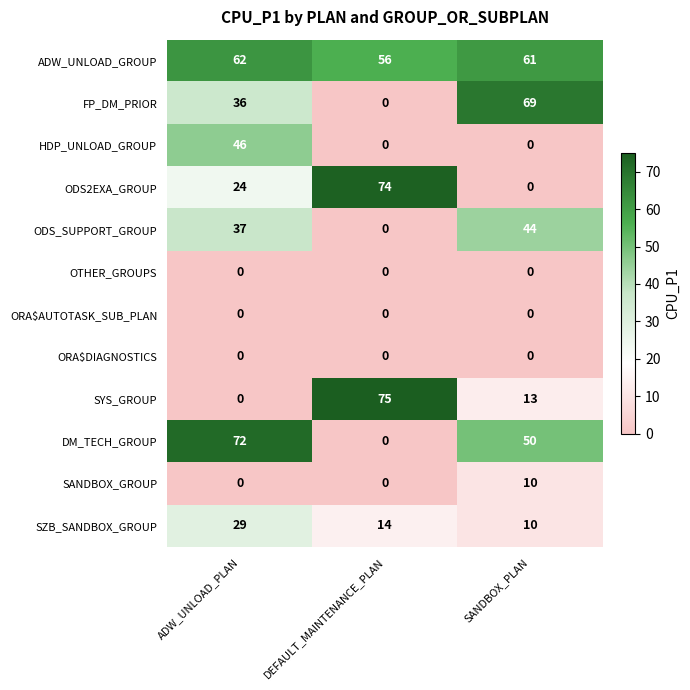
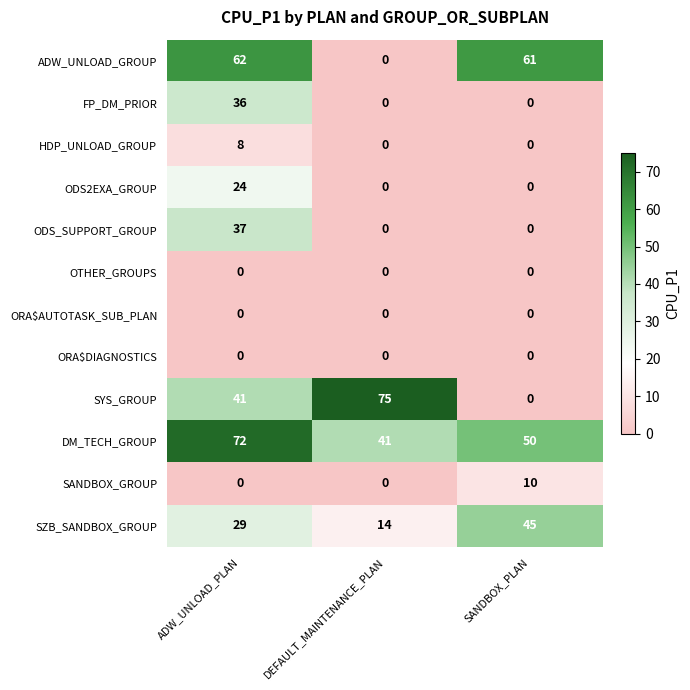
ADW_UNLOAD_GROUP, DEFAULT_MAINTENANCE_PLAN: 56 -> 0
FP_DM_PRIOR, SANDBOX_PLAN: 69 -> 0
HDP_UNLOAD_GROUP, ADW_UNLOAD_PLAN: 46 -> 8
ODS2EXA_GROUP, DEFAULT_MAINTENANCE_PLAN: 74 -> 0
ODS_SUPPORT_GROUP, SANDBOX_PLAN: 44 -> 0
SYS_GROUP, ADW_UNLOAD_PLAN: 0 -> 41
SYS_GROUP, SANDBOX_PLAN: 13 -> 0
DM_TECH_GROUP, DEFAULT_MAINTENANCE_PLAN: 0 -> 41
SZB_SANDBOX_GROUP, SANDBOX_PLAN: 10 -> 45
